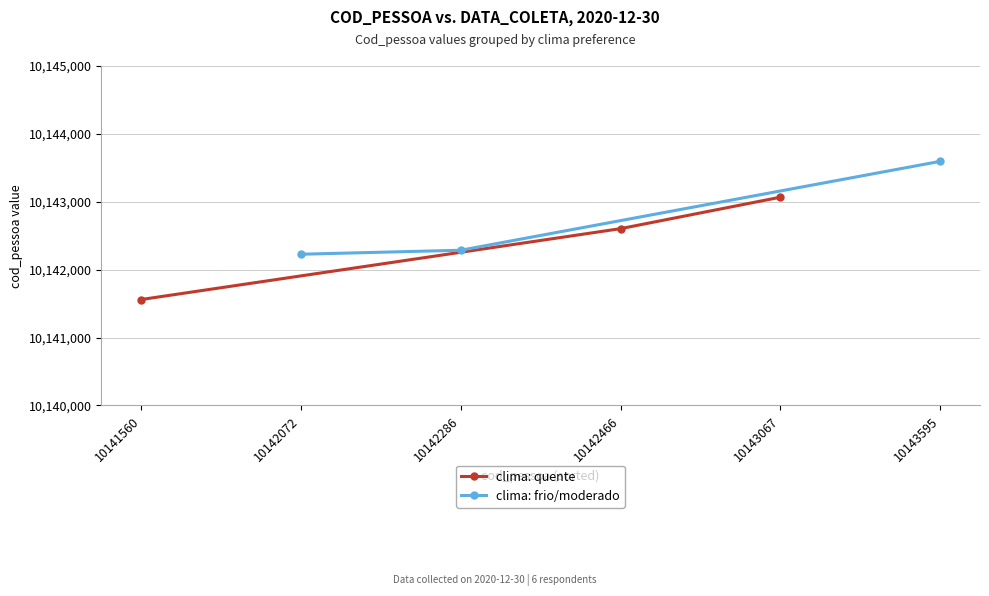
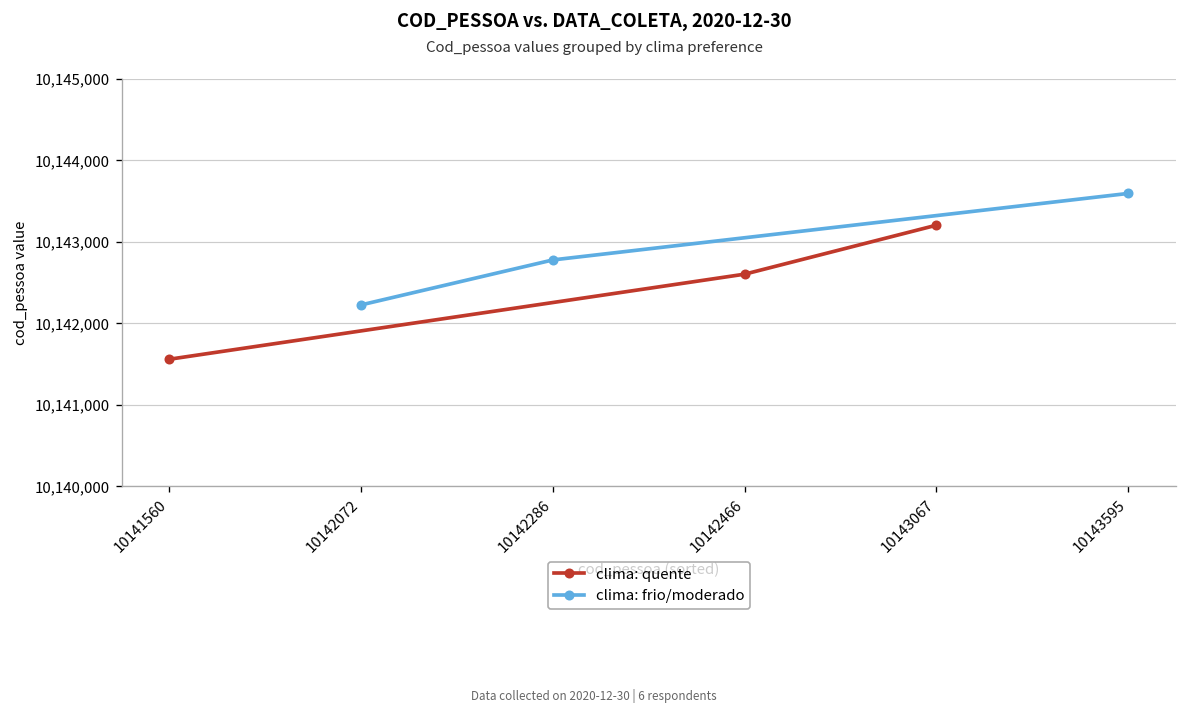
clima: frio/moderado, 10142286: 10,142,300 -> 10,142,800
clima: quente, 10143067: 10,143,100 -> 10,143,200
